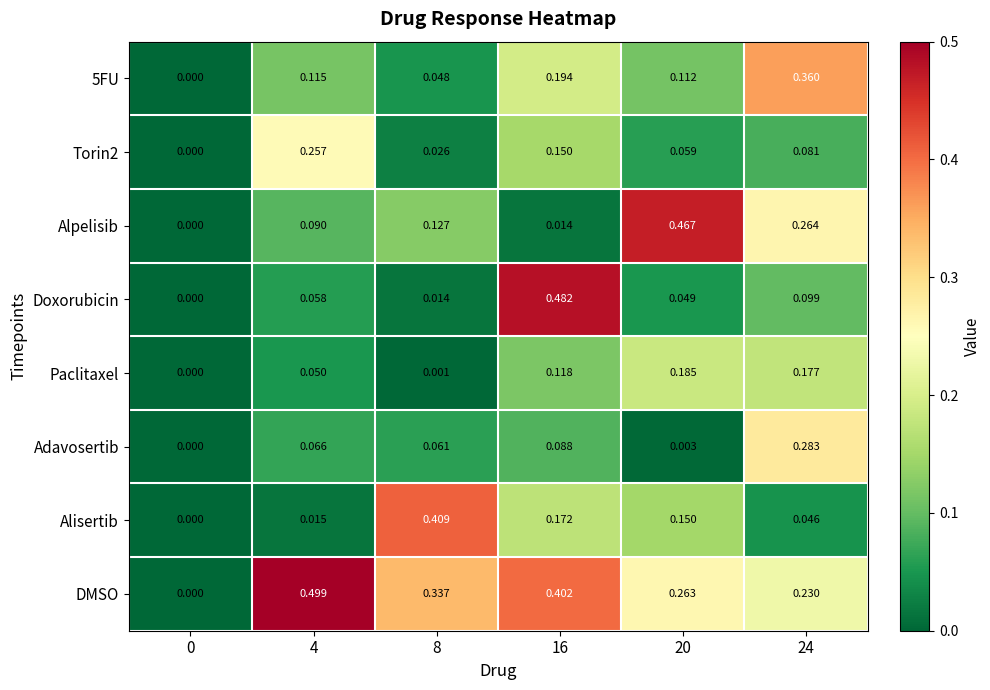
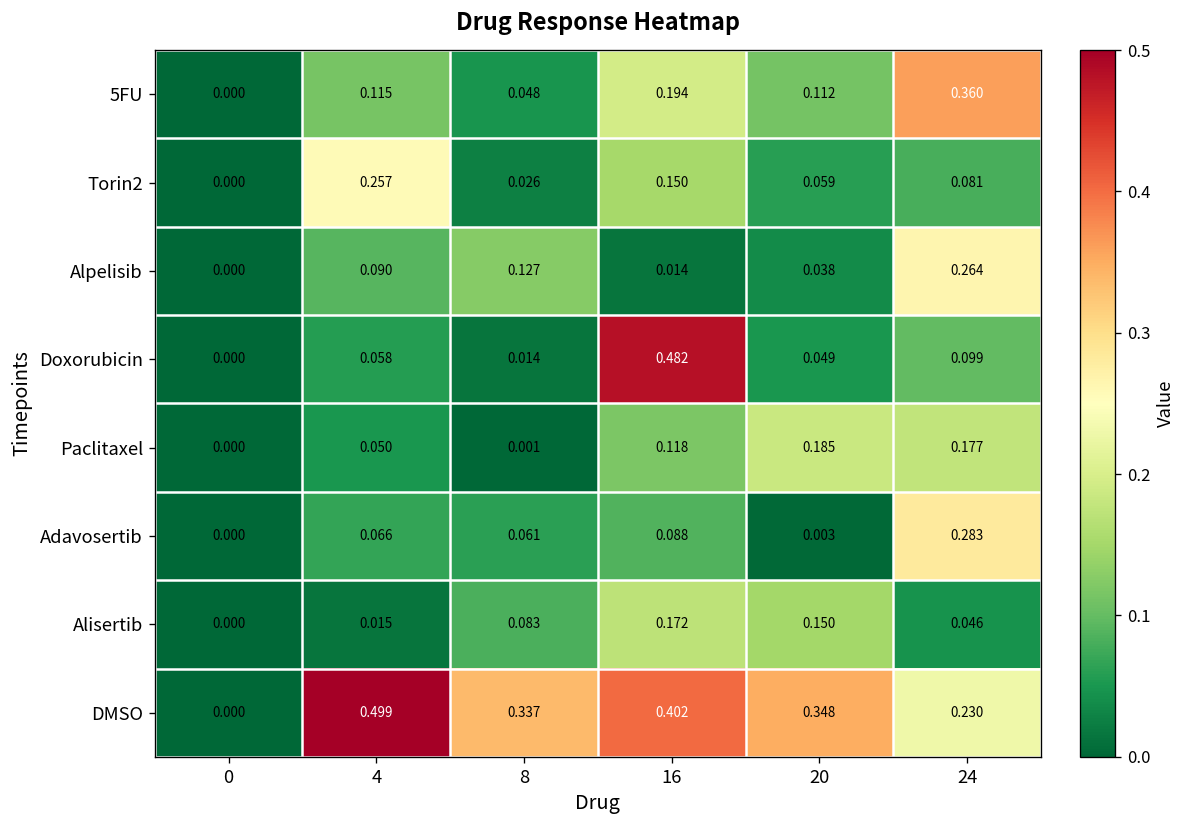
Alpelisib, 20: 0.467 -> 0.038
Alisertib, 8: 0.409 -> 0.083
DMSO, 20: 0.263 -> 0.348
